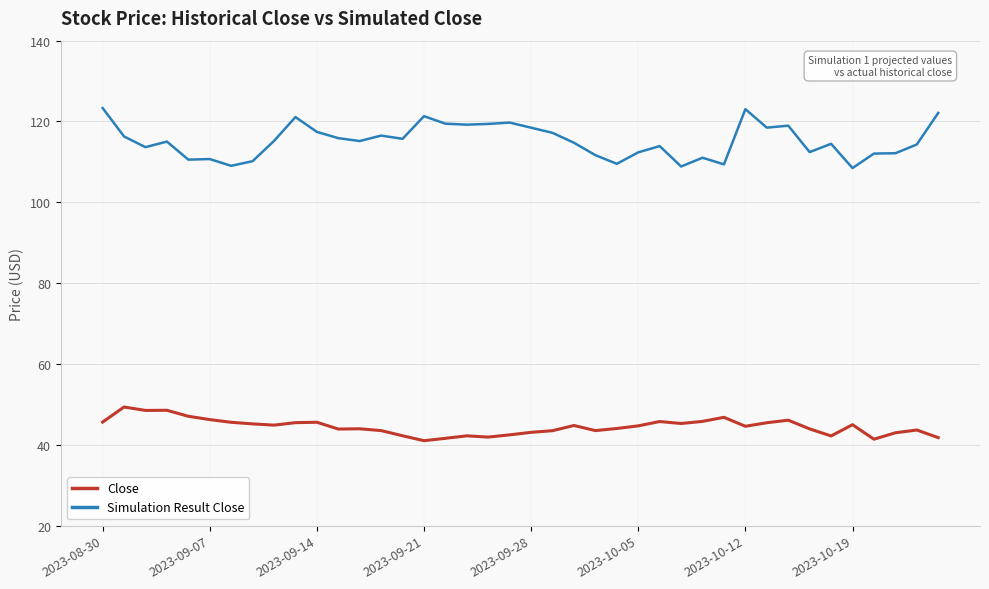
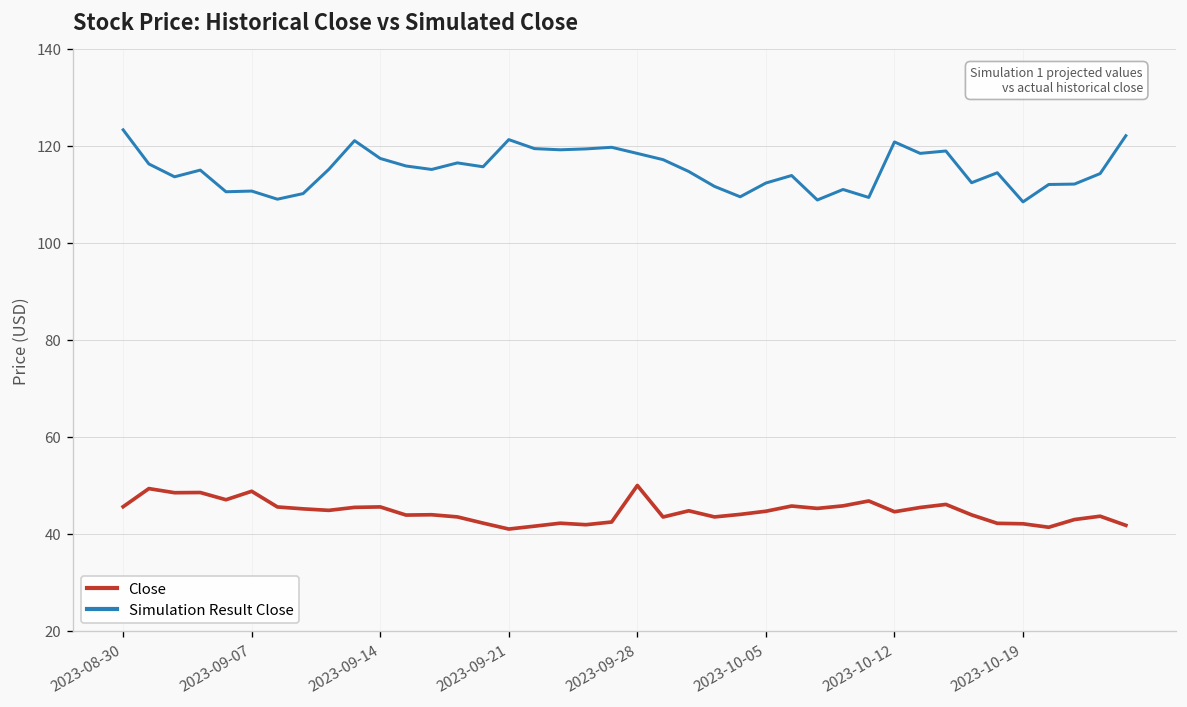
Close, 2023-09-07: 46 -> 49
Close, 2023-09-28: 43 -> 50
Simulation Result Close, 2023-10-12: 123 -> 121
Close, 2023-10-19: 45 -> 42
